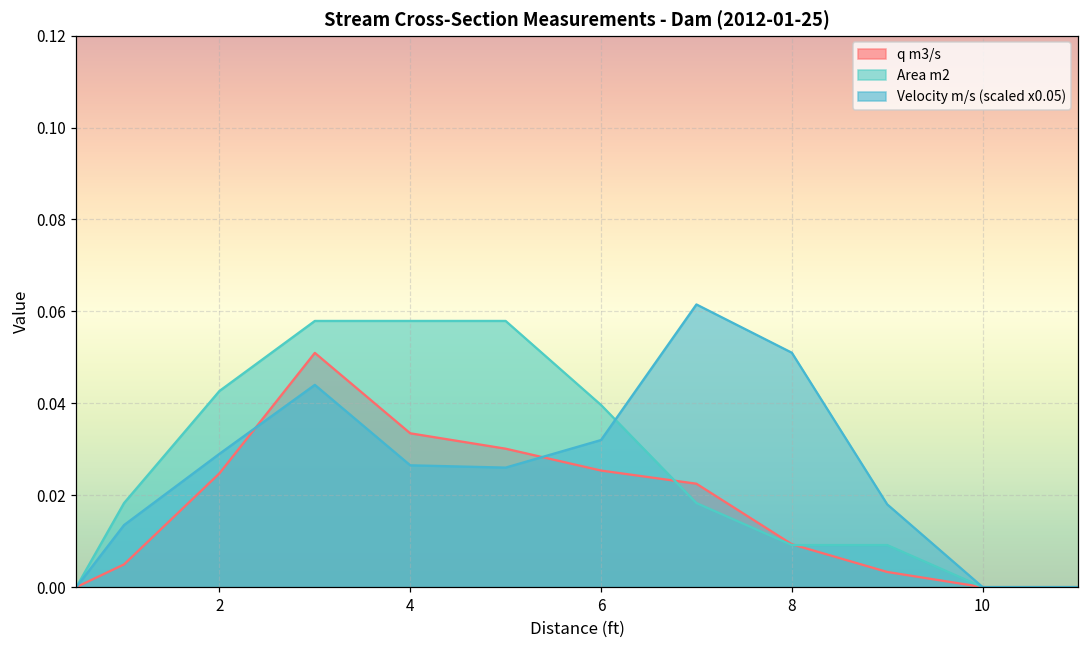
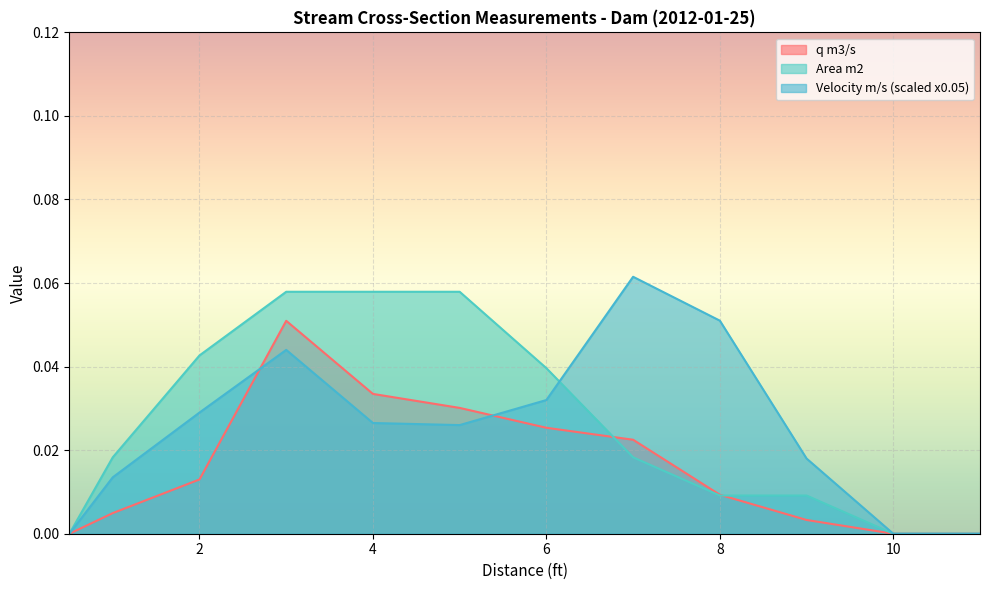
q m3/s, 2: 0.025 -> 0.013
